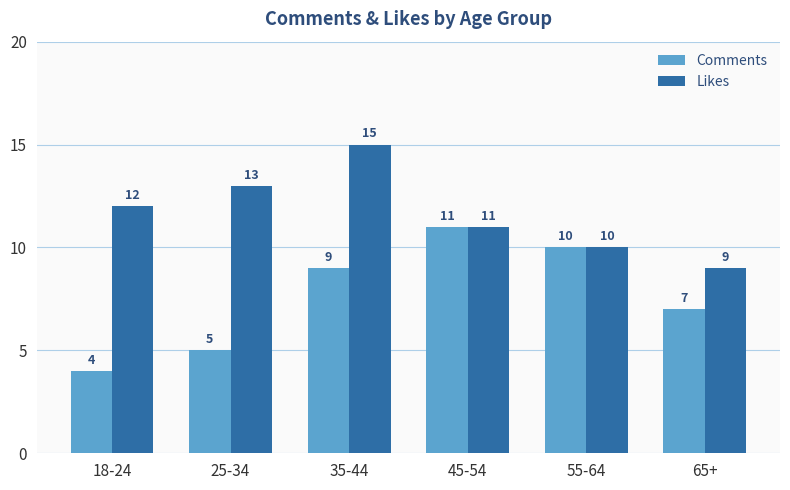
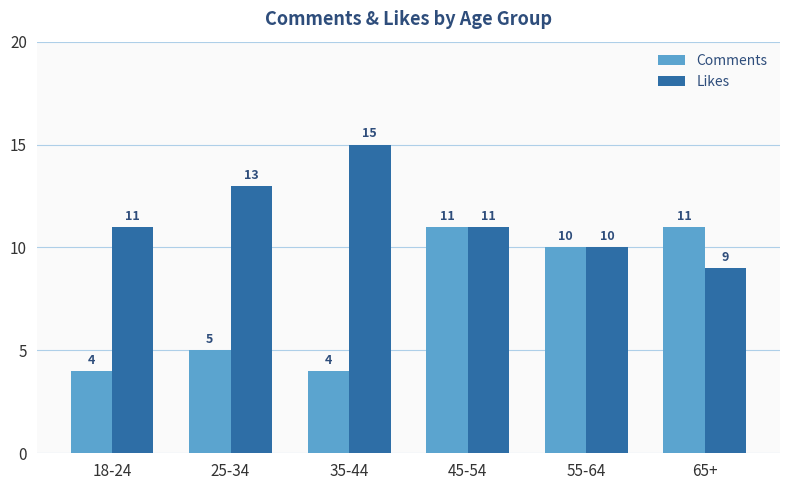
Likes, 18-24: 12 -> 11
Comments, 35-44: 9 -> 4
Comments, 65+: 7 -> 11
